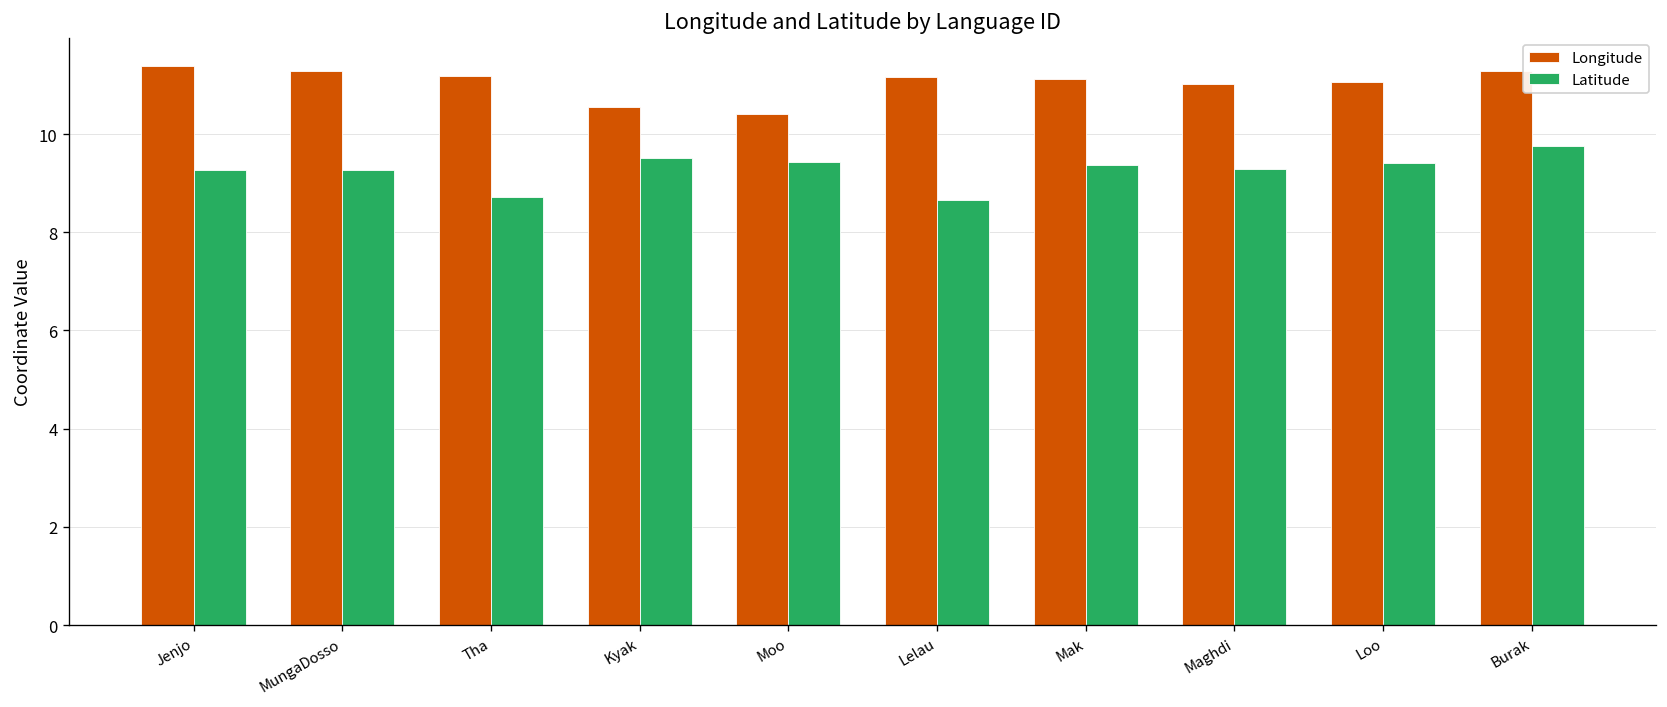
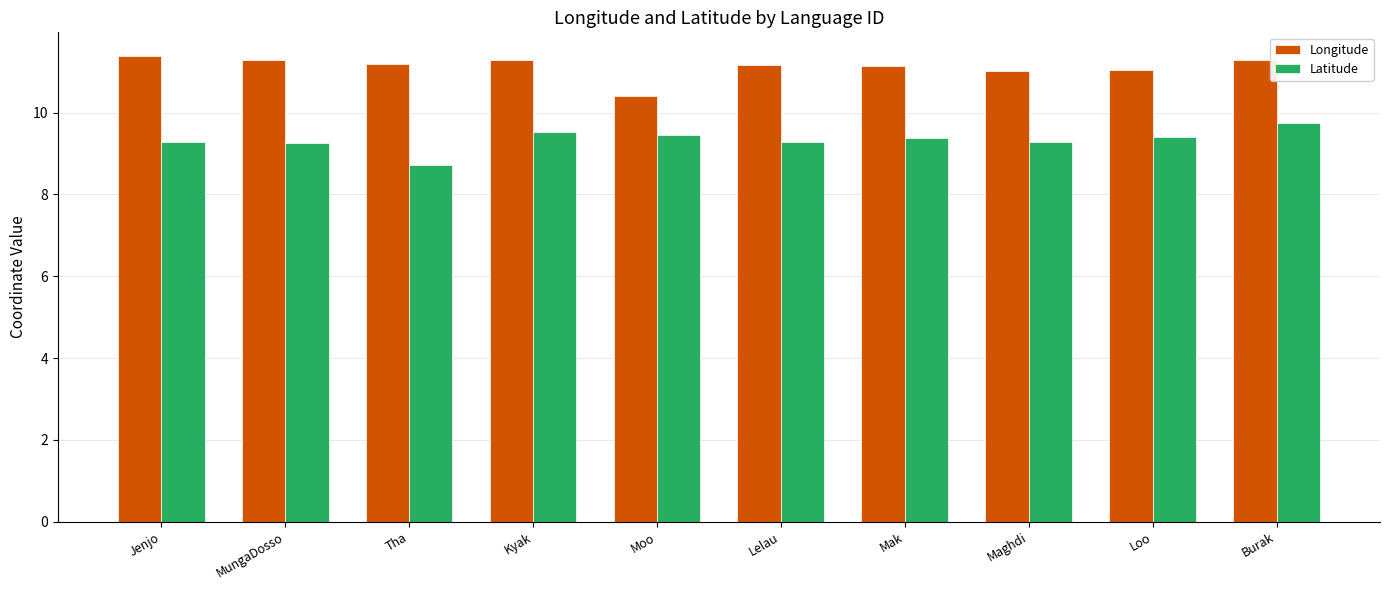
Longitude, Kyak: 10.6 -> 11.3
Latitude, Lelau: 8.7 -> 9.3
